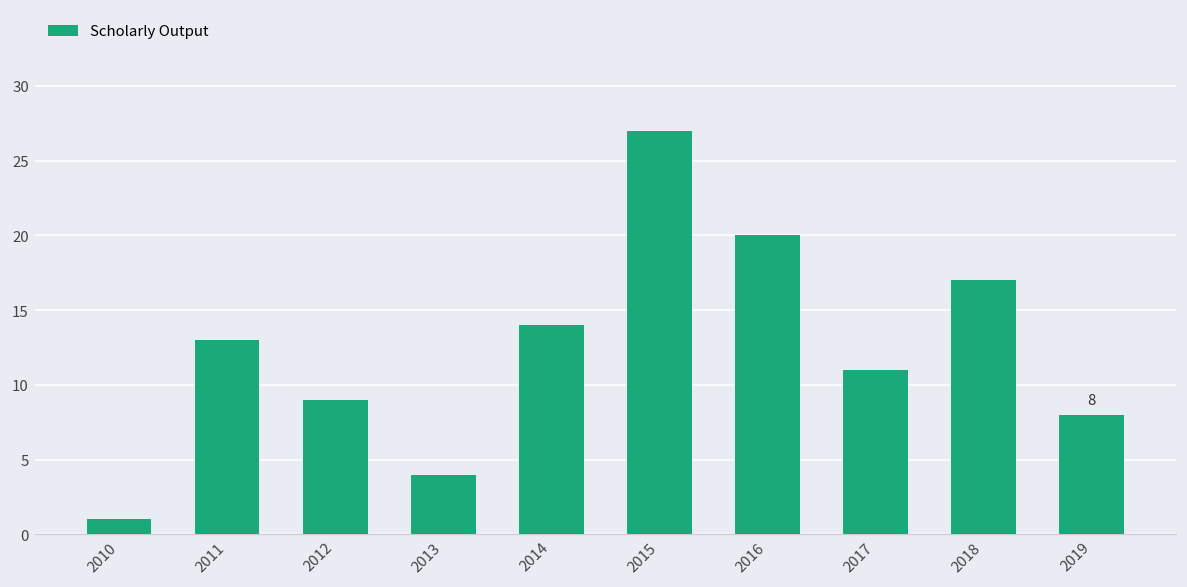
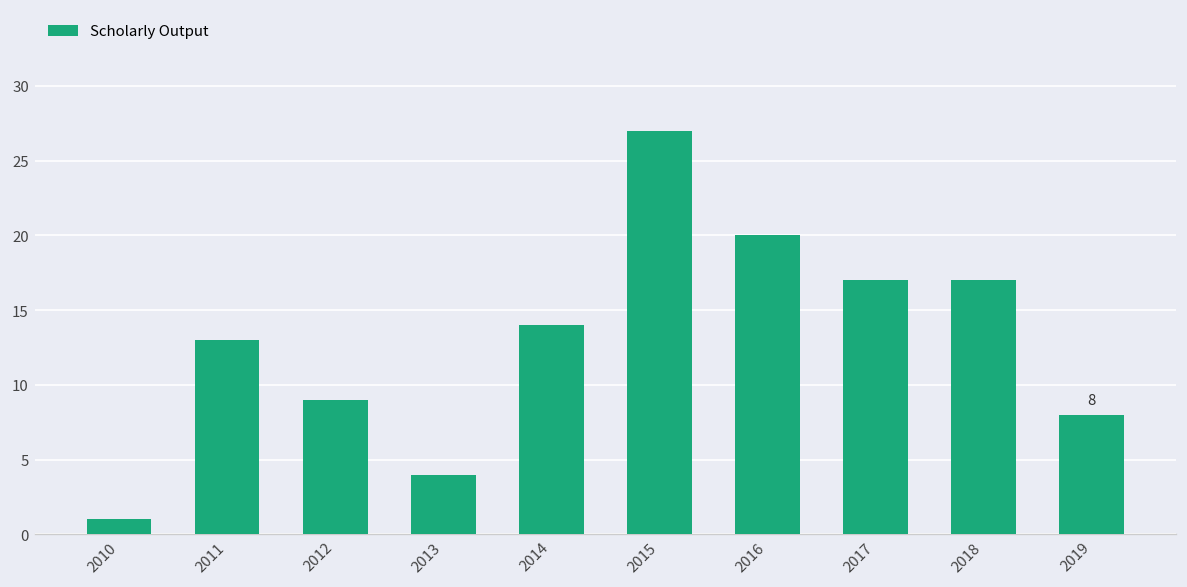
2017: 11 -> 17
